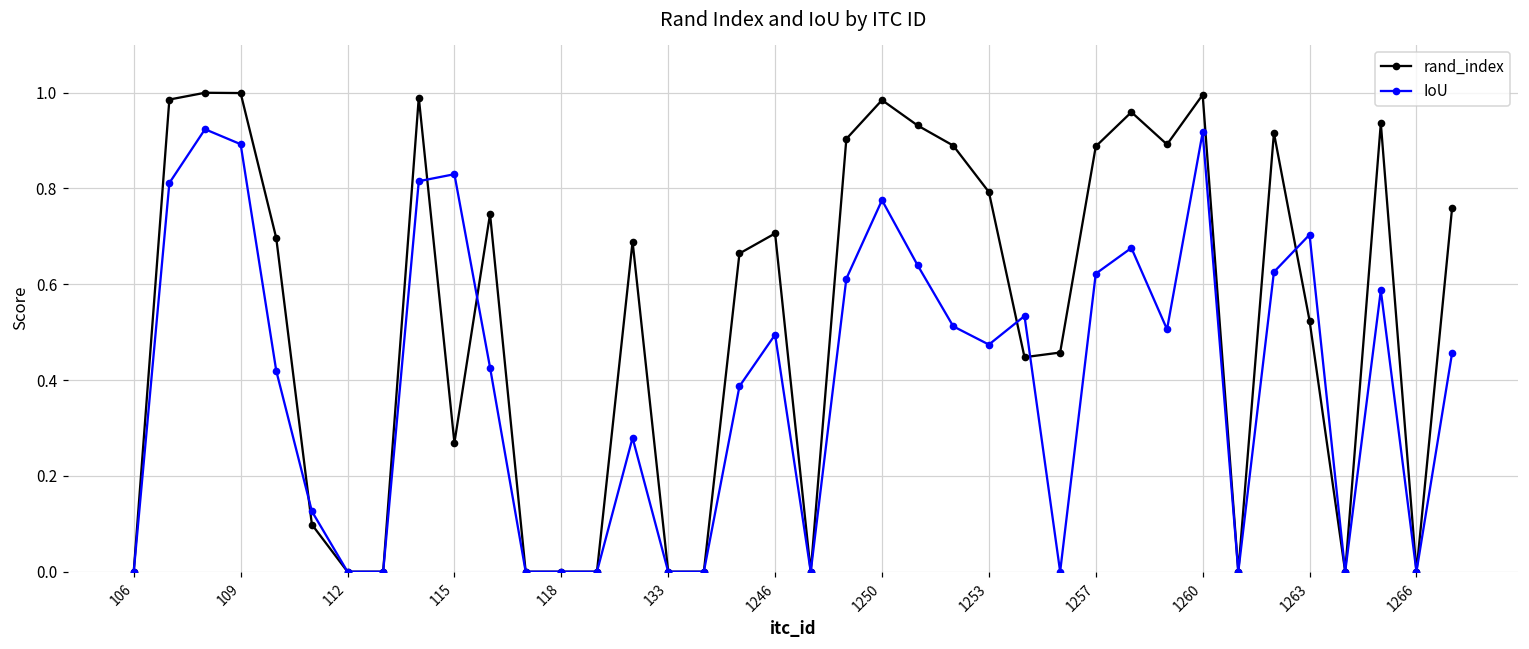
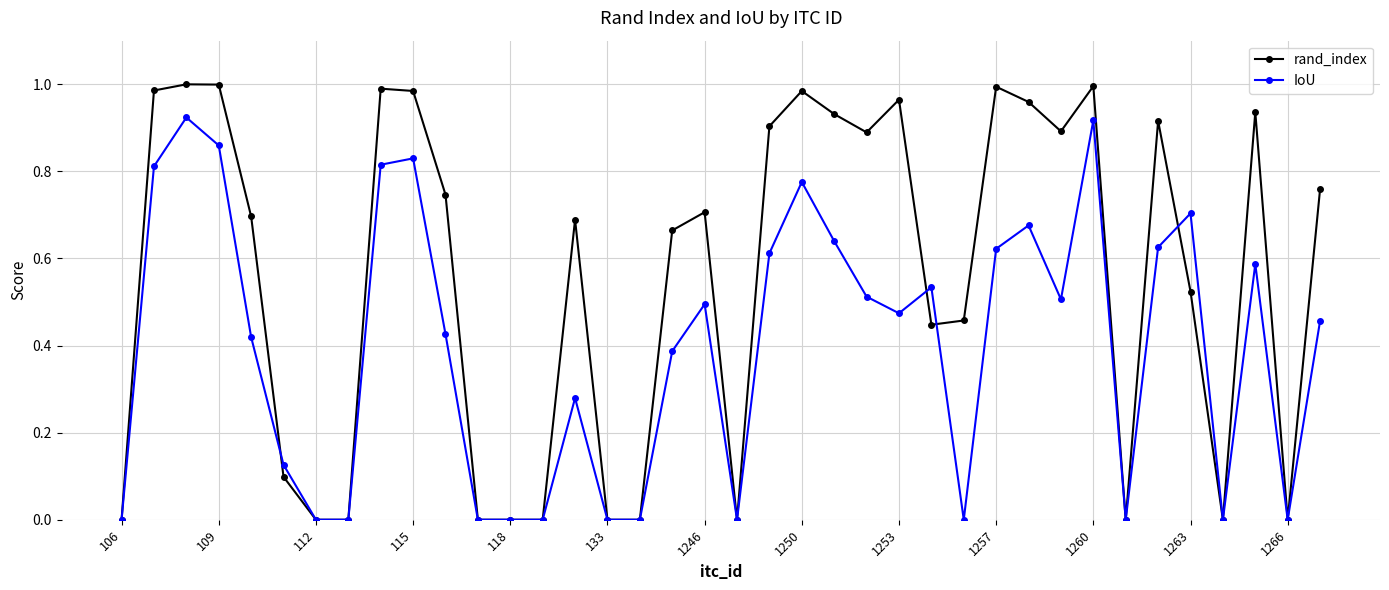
IoU, 109: 0.89 -> 0.86
rand_index, 115: 0.27 -> 0.98
rand_index, 1253: 0.79 -> 0.96
rand_index, 1257: 0.89 -> 0.99
